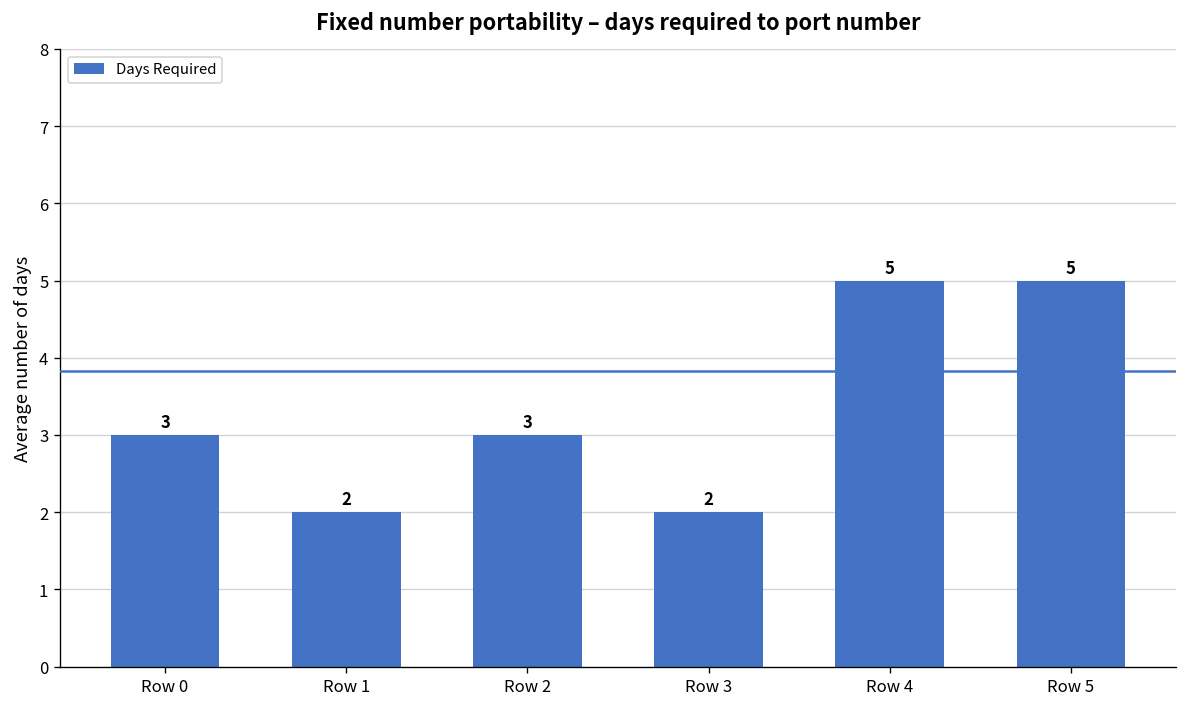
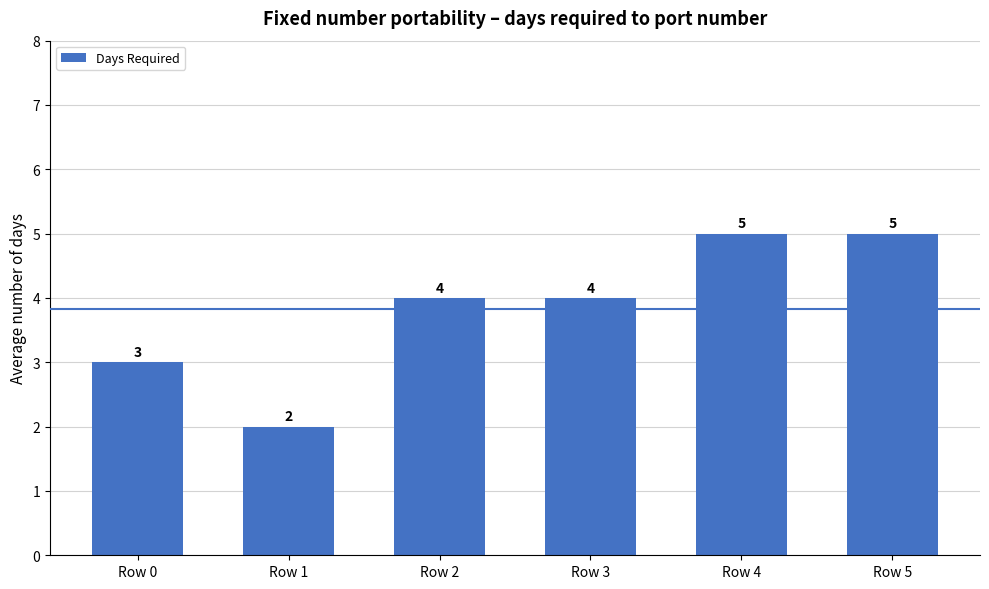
Row 2: 3 -> 4
Row 3: 2 -> 4
